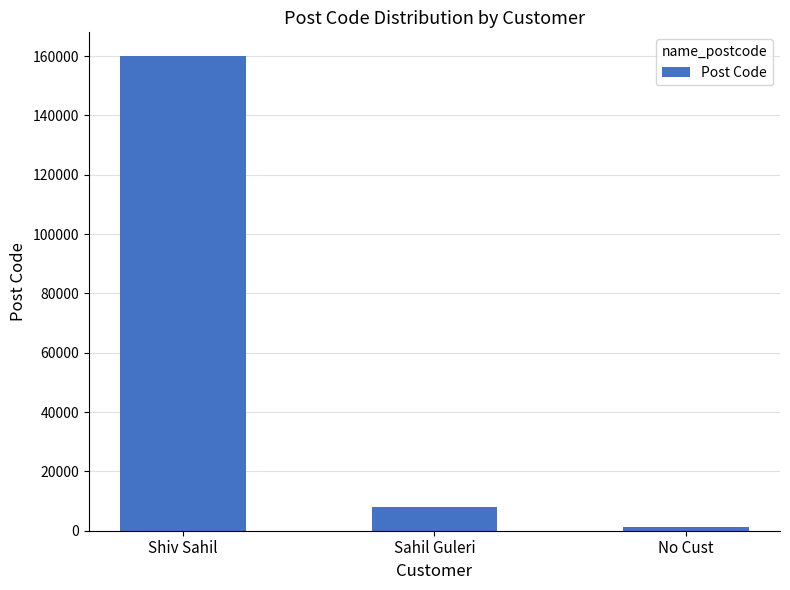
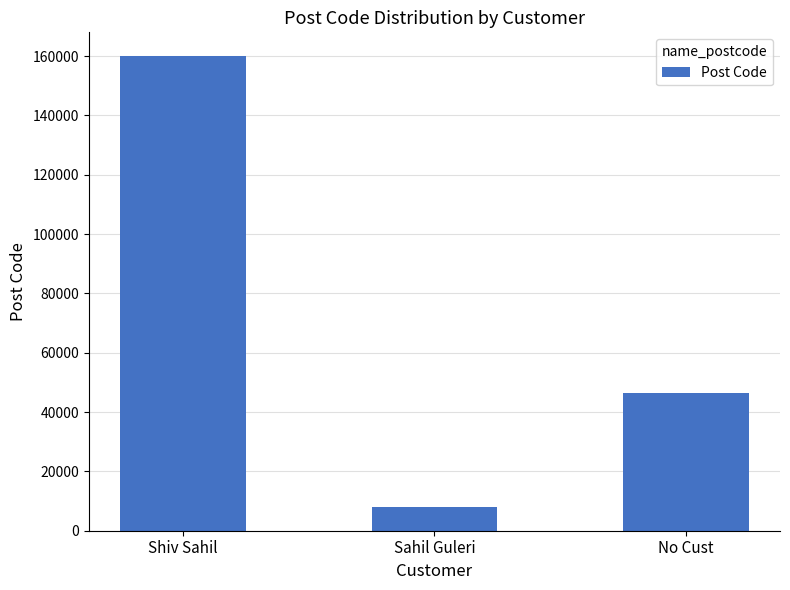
No Cust: 1000 -> 47000
